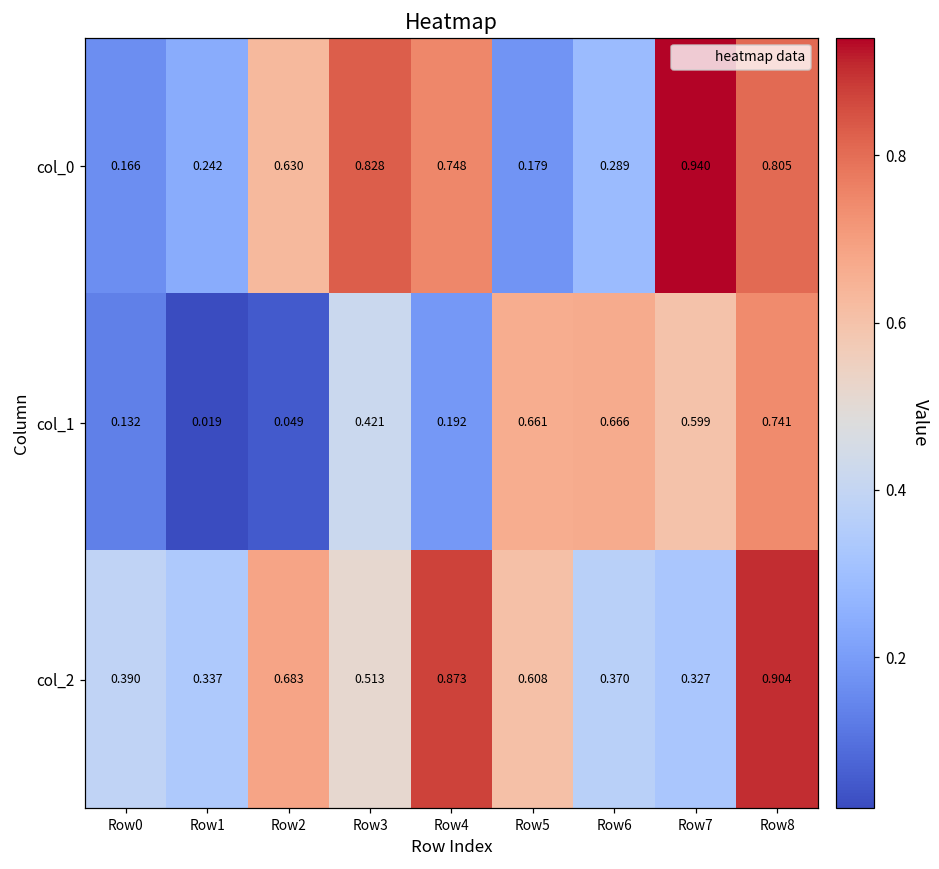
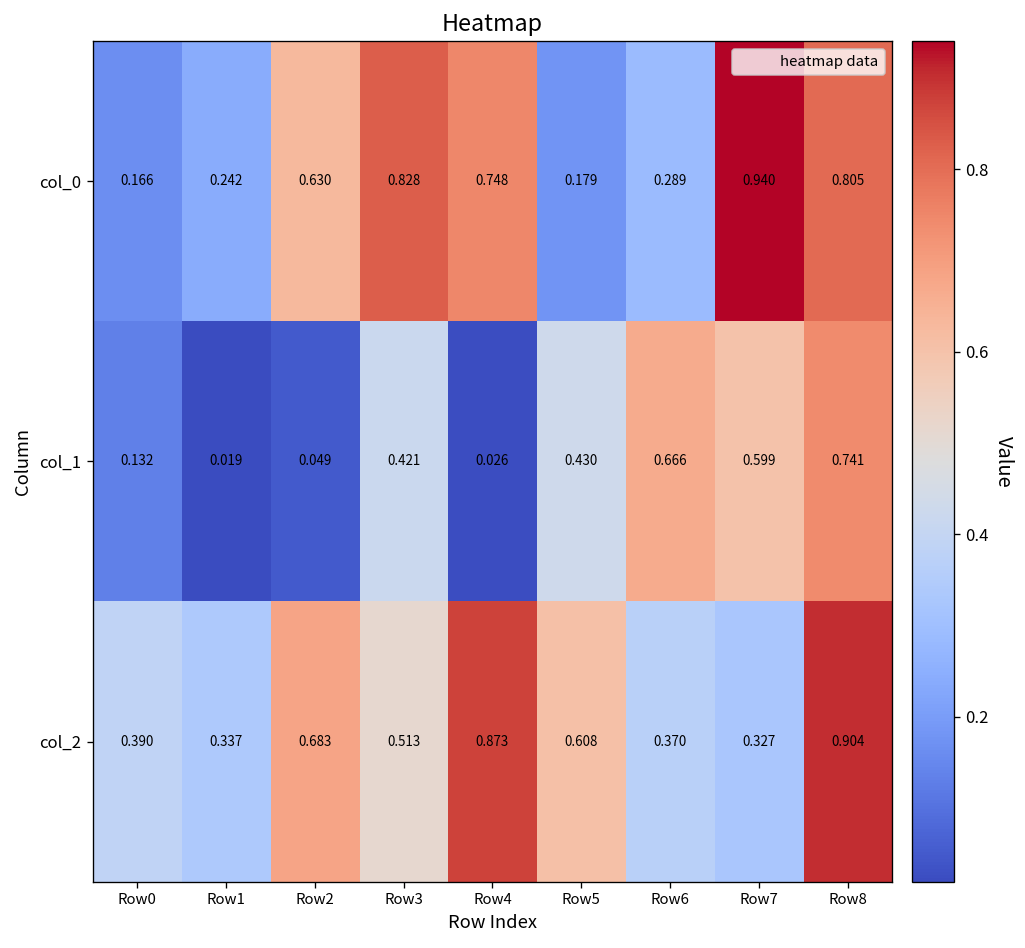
col_1, Row4: 0.192 -> 0.026
col_1, Row5: 0.661 -> 0.430
